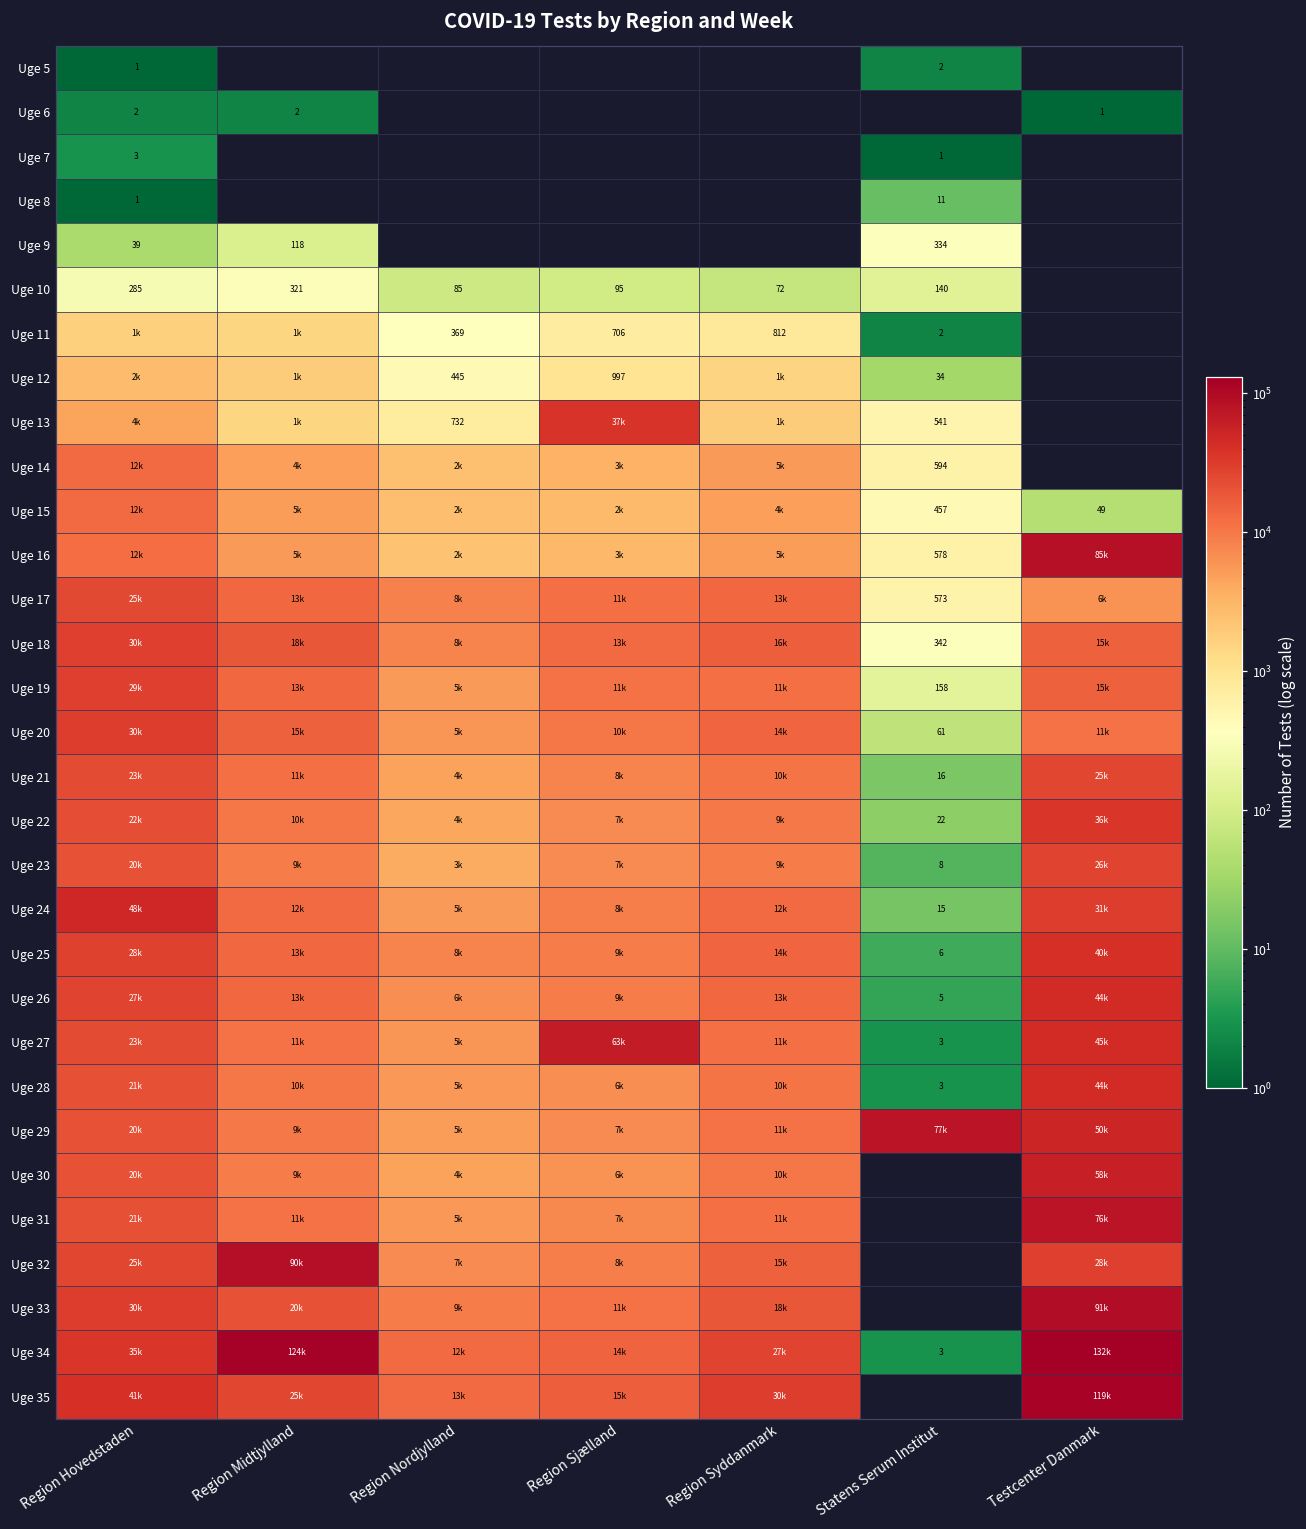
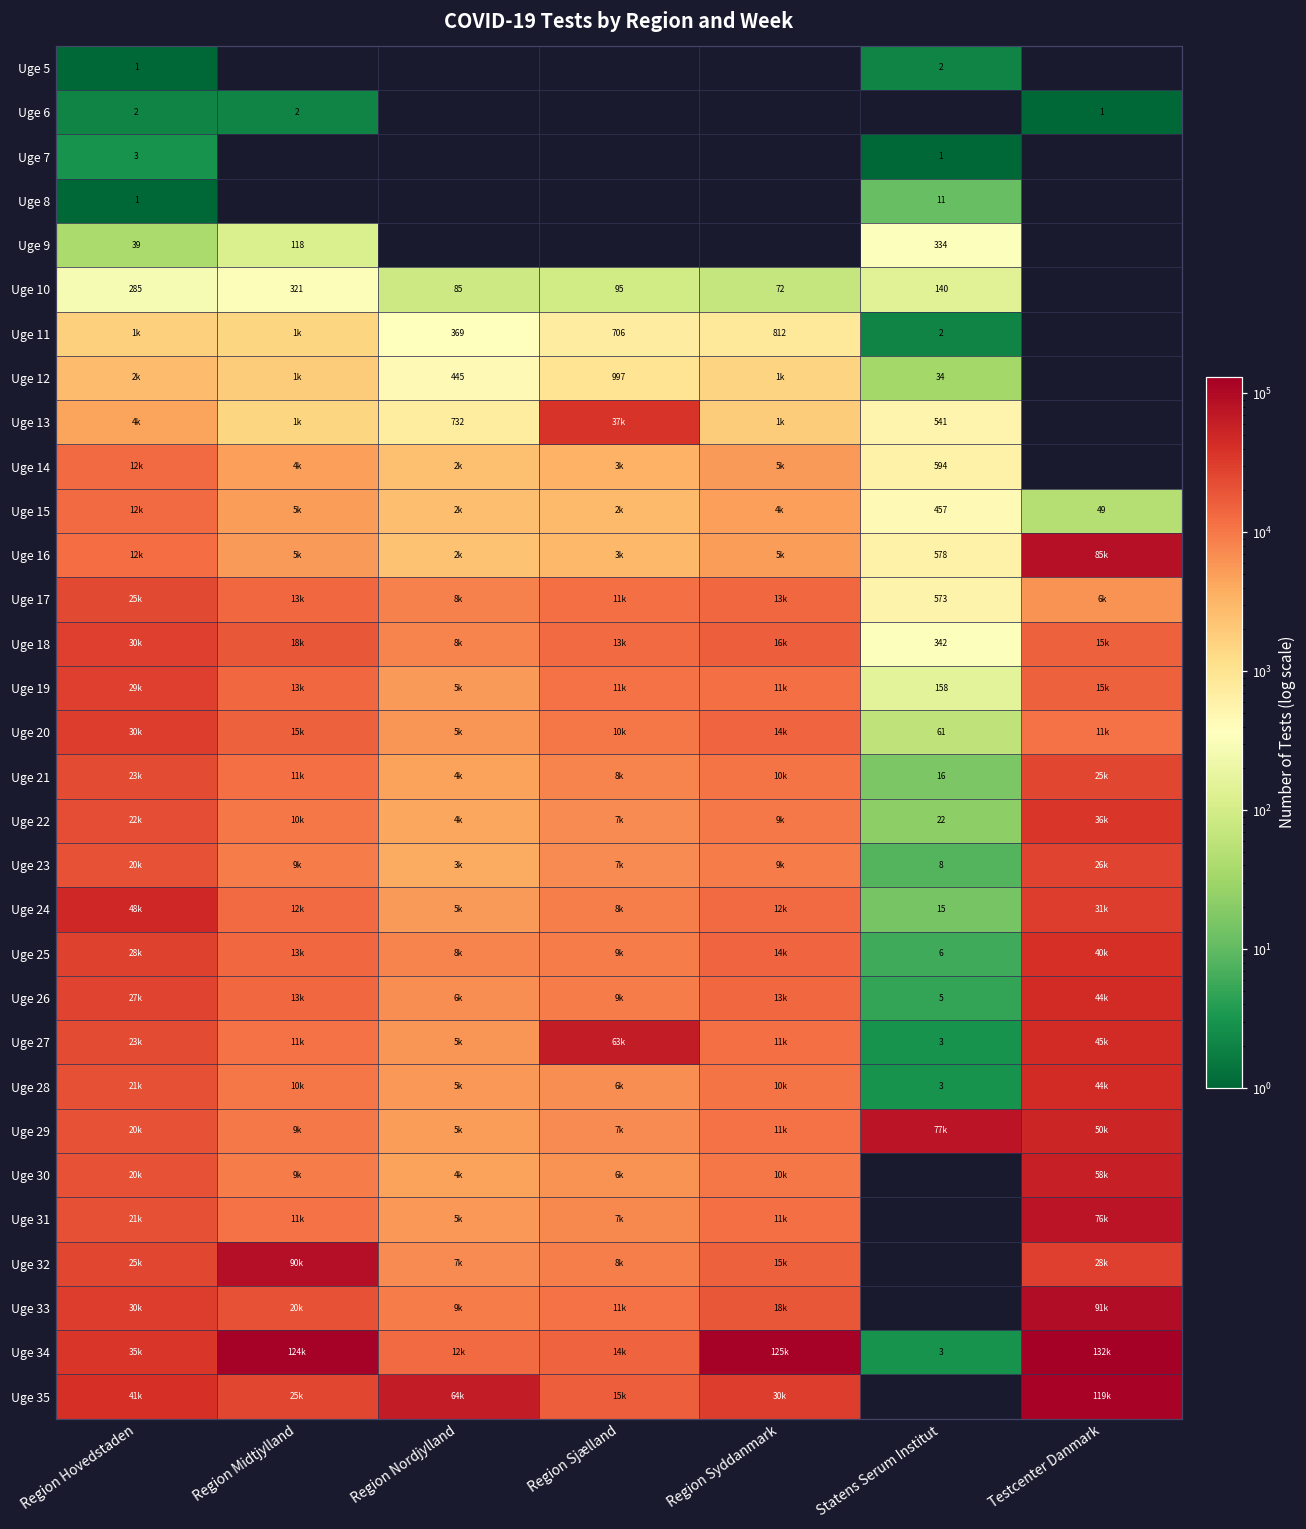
Uge 34, Region Syddanmark: 27k -> 125k
Uge 35, Region Nordjylland: 13k -> 64k
